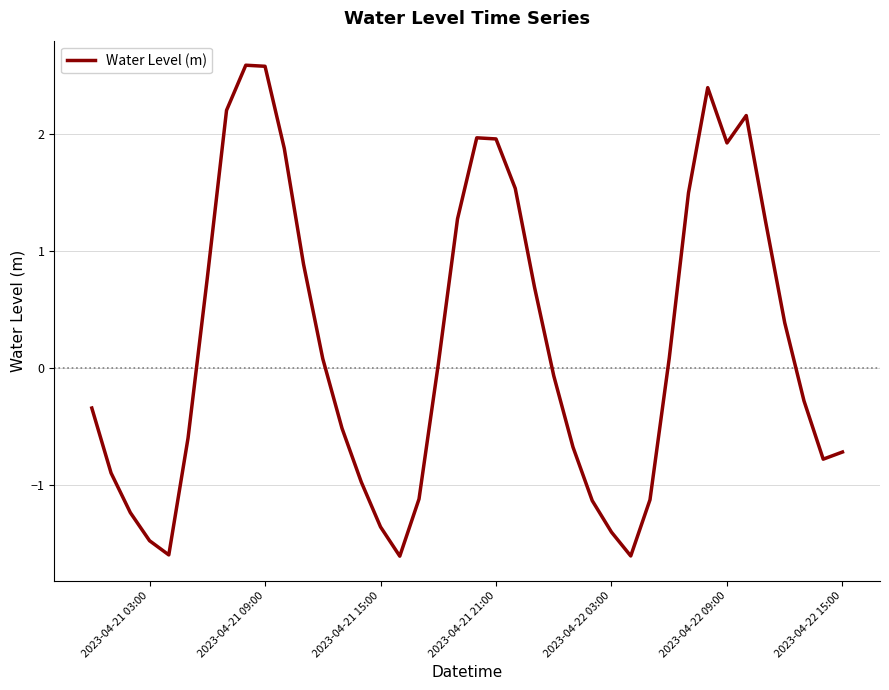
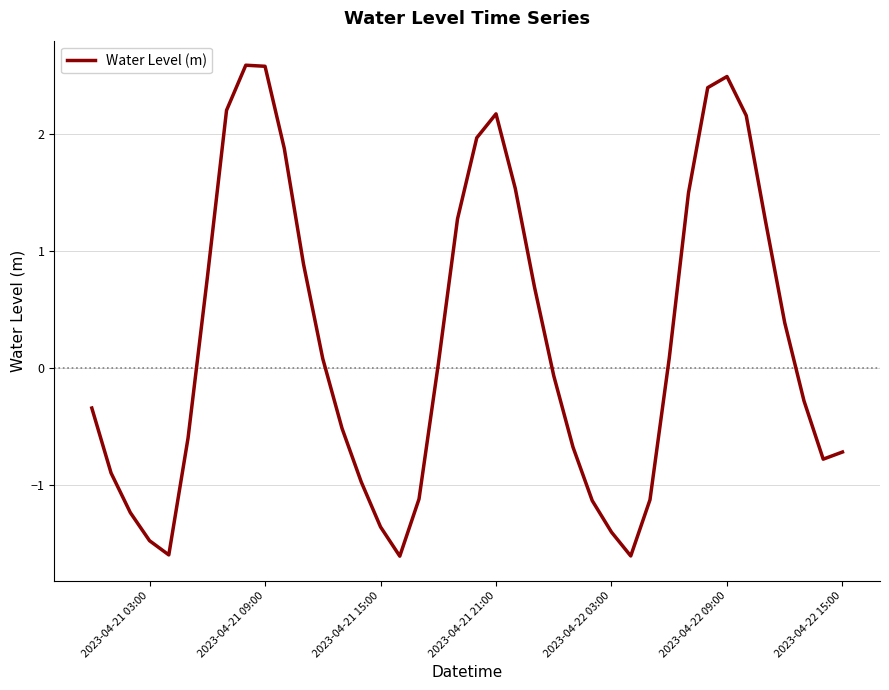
2023-04-21 21:00: 1.96 -> 2.17
2023-04-22 09:00: 1.92 -> 2.49
